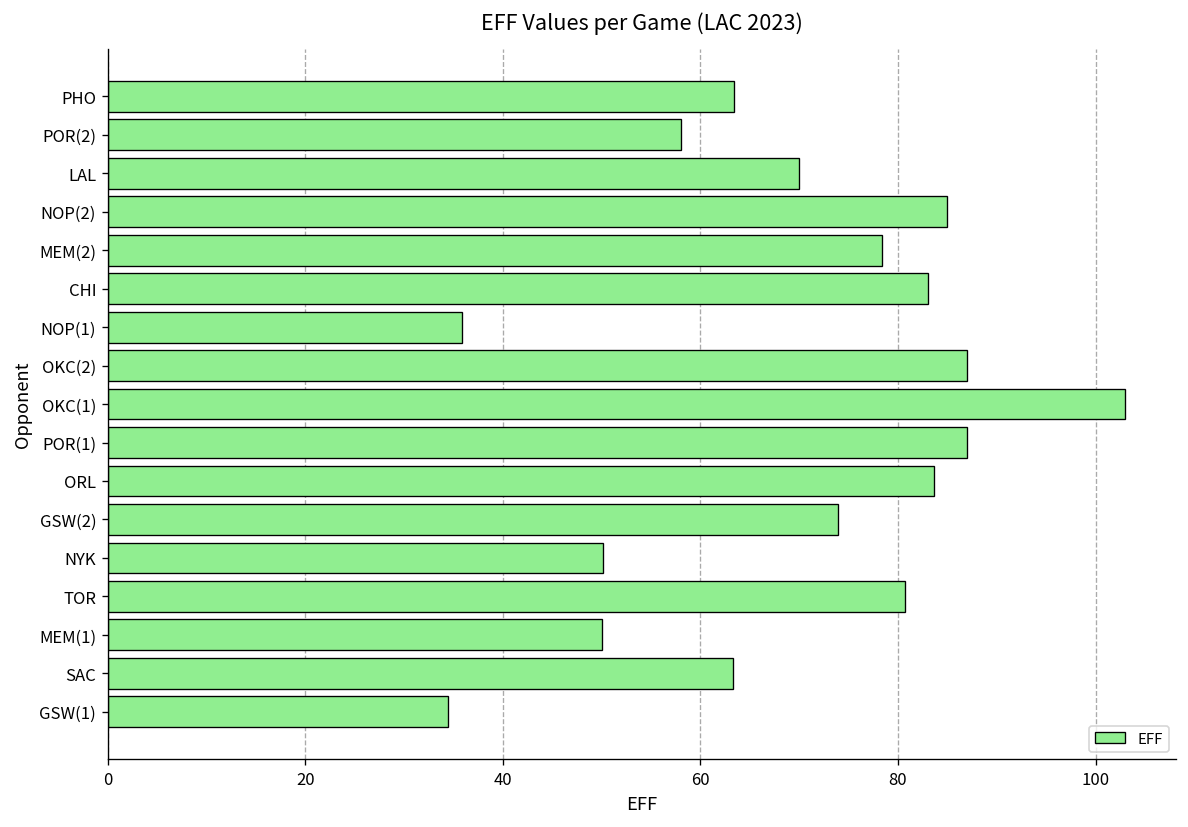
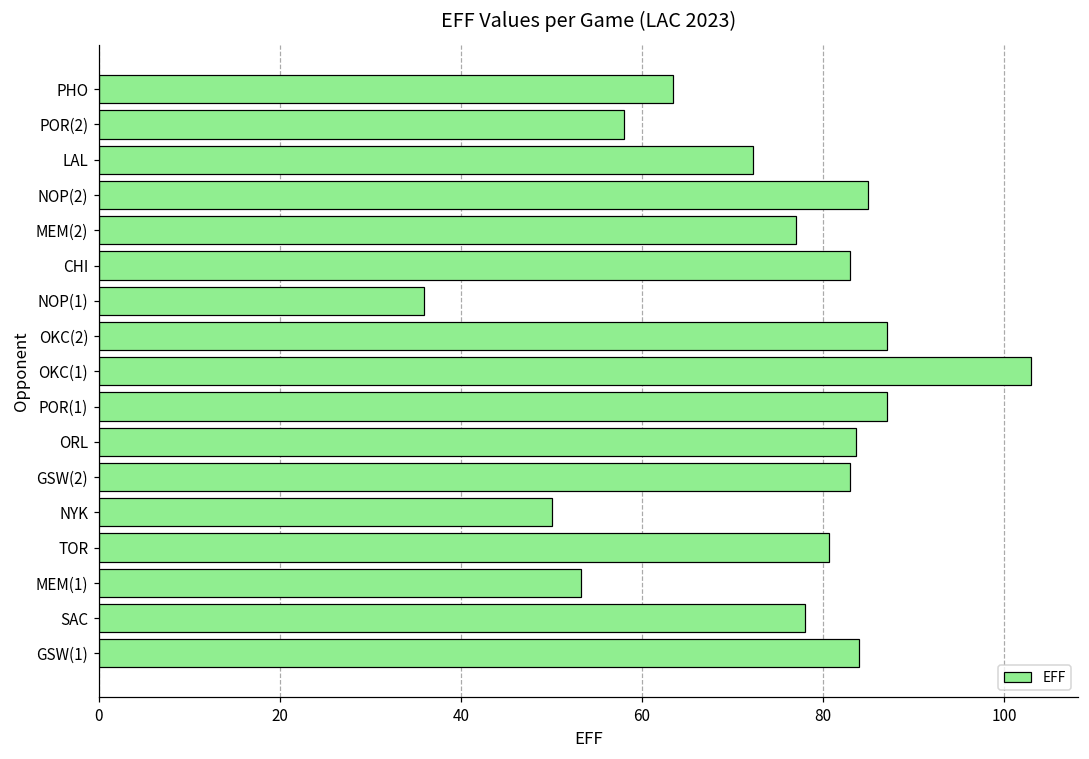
LAL: 70 -> 72
MEM(2): 78 -> 77
GSW(2): 74 -> 83
MEM(1): 50 -> 53
SAC: 63 -> 78
GSW(1): 34 -> 84
